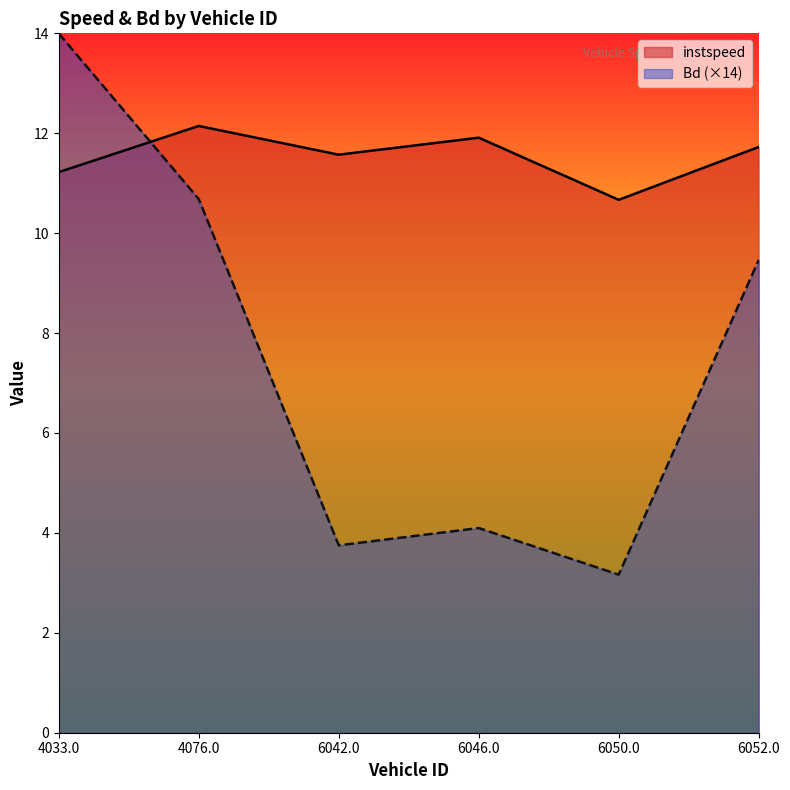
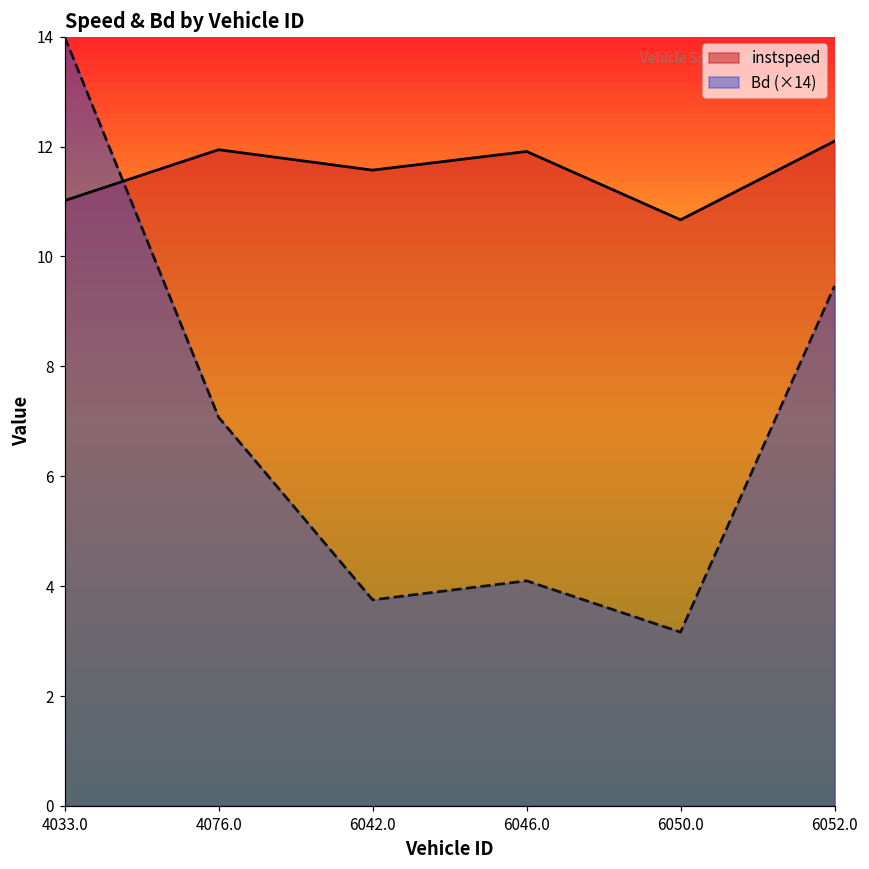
instspeed, 4033.0: 11.2 -> 11.0
instspeed, 4076.0: 12.1 -> 11.9
Bd (×14), 4076.0: 10.7 -> 7.1
instspeed, 6052.0: 11.7 -> 12.1
